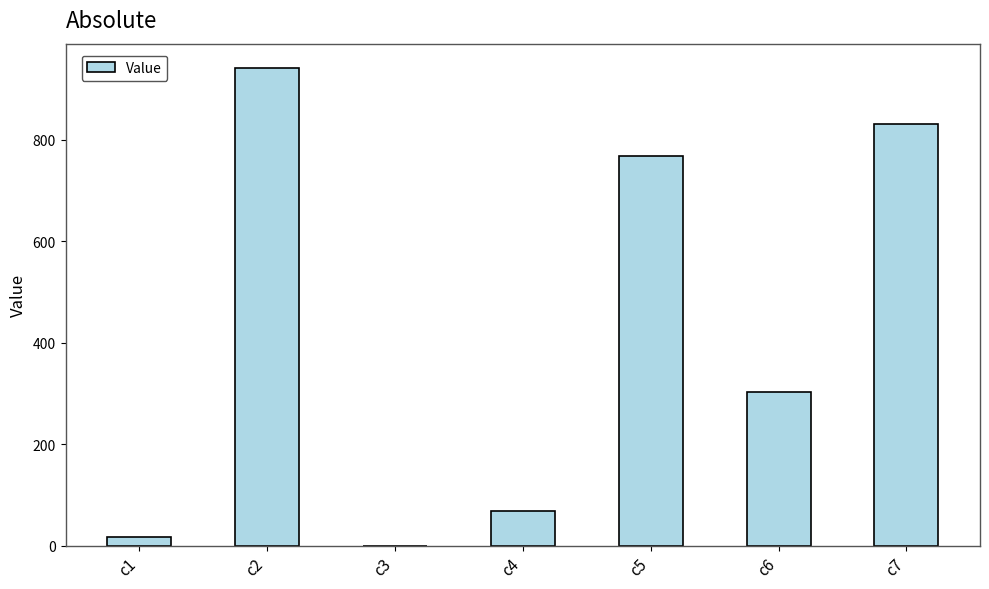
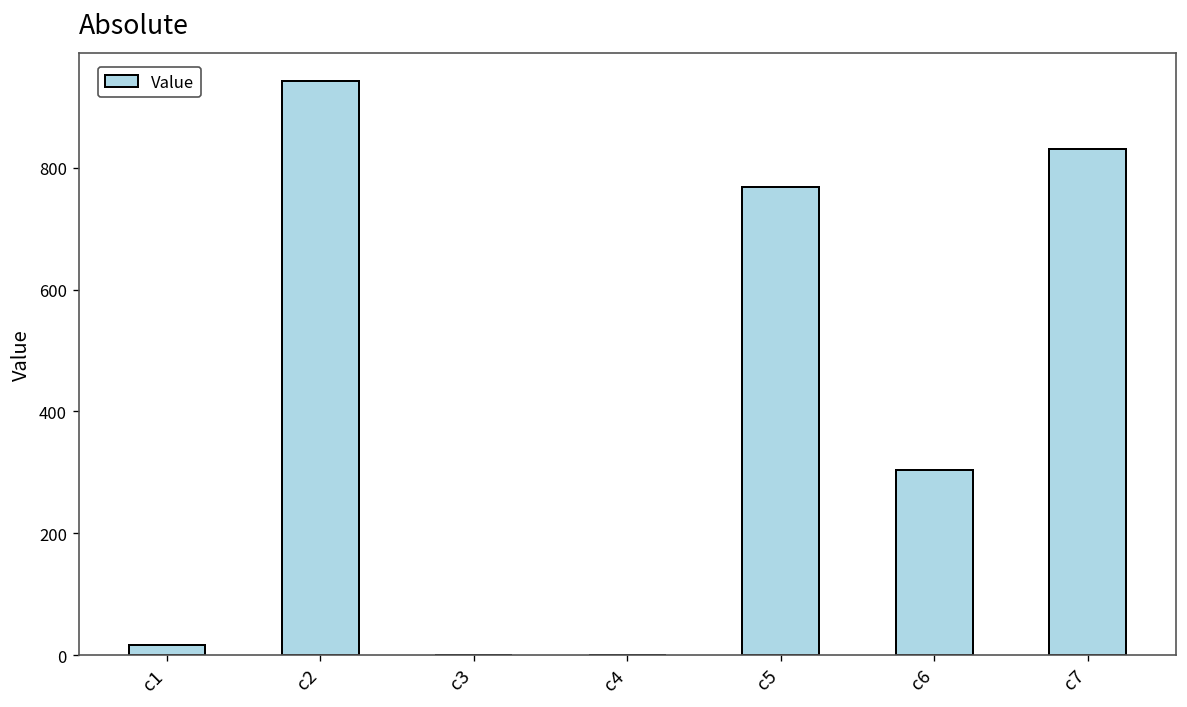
c4: 70 -> 0
